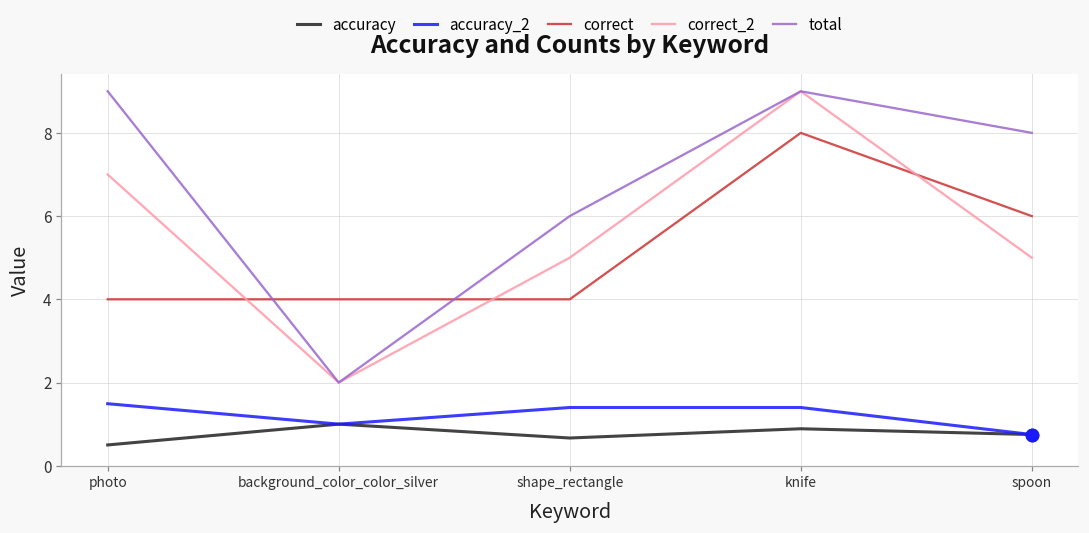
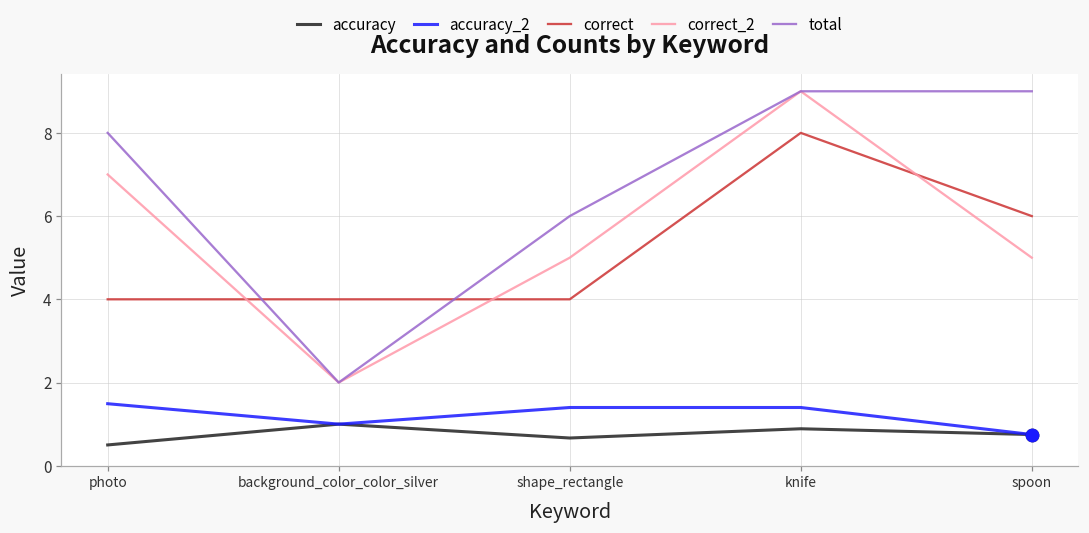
total, photo: 9 -> 8
total, spoon: 8 -> 9
